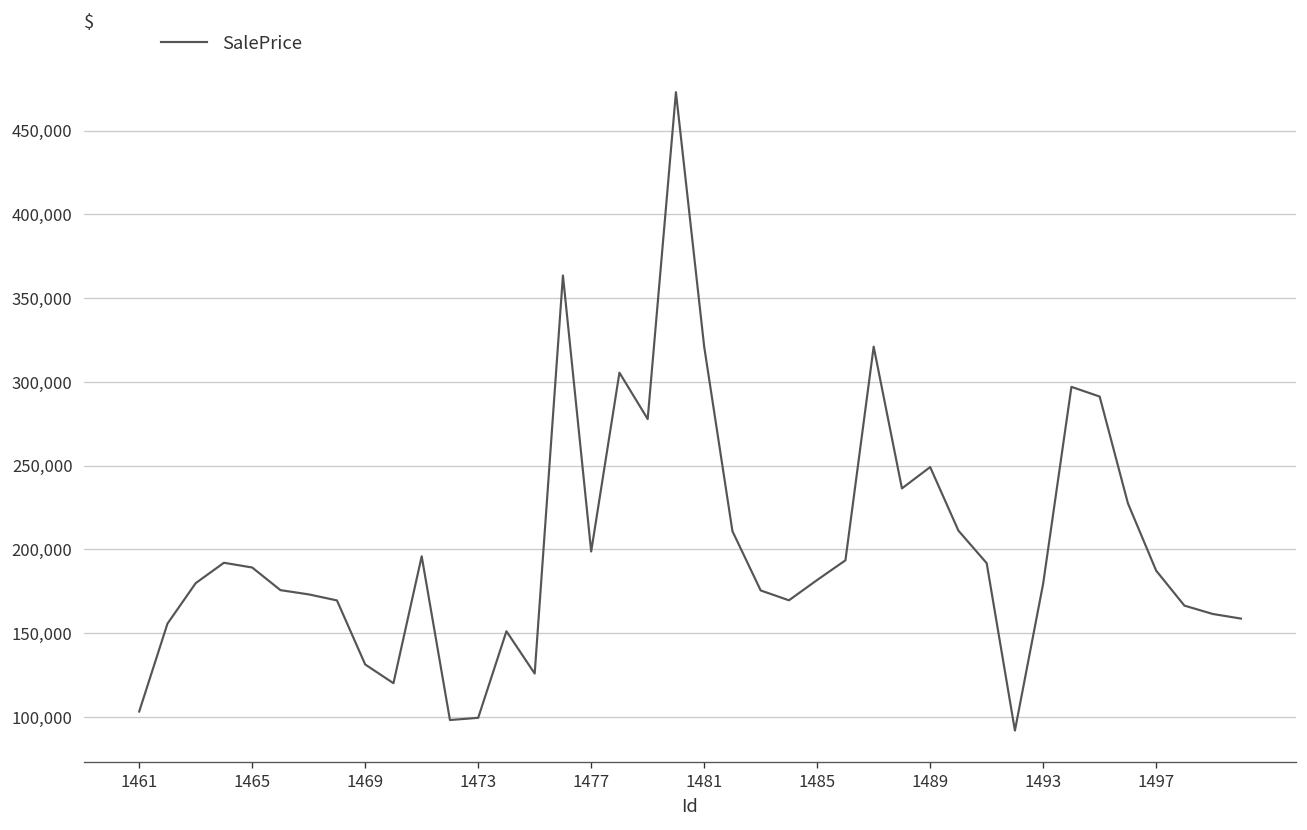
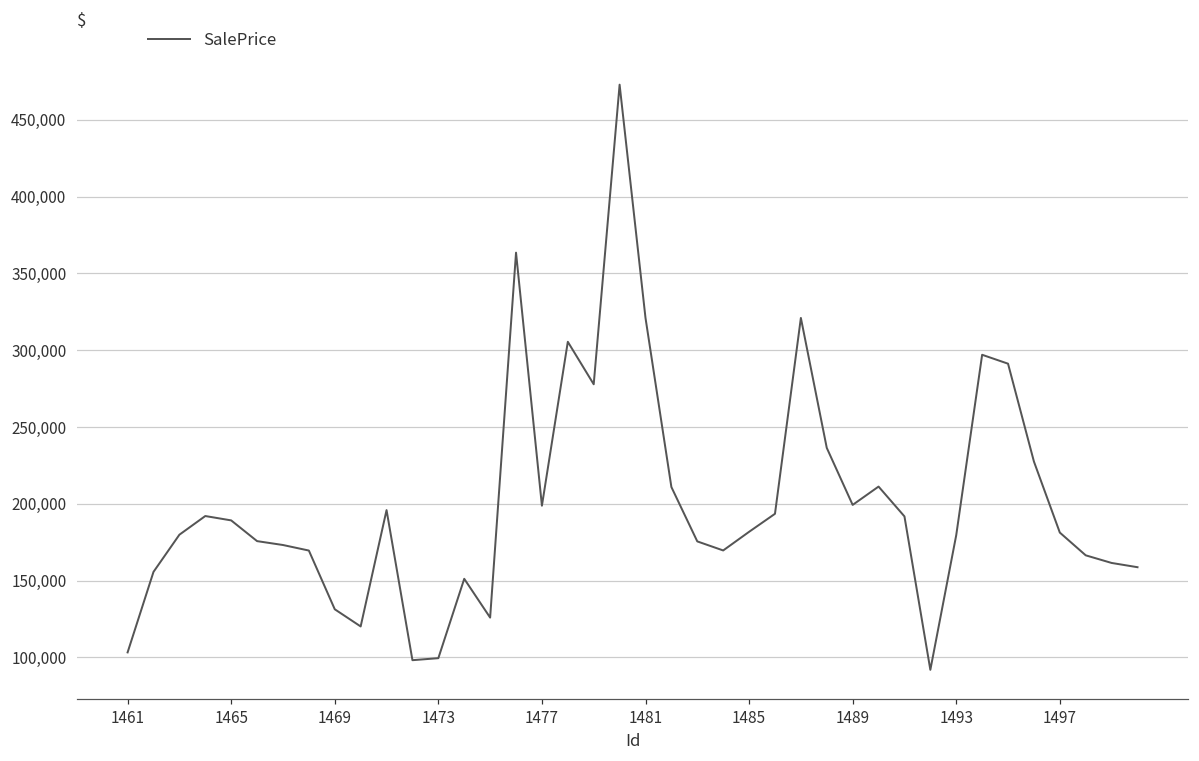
1489: 249,000 -> 199,000
1497: 187,000 -> 181,000
